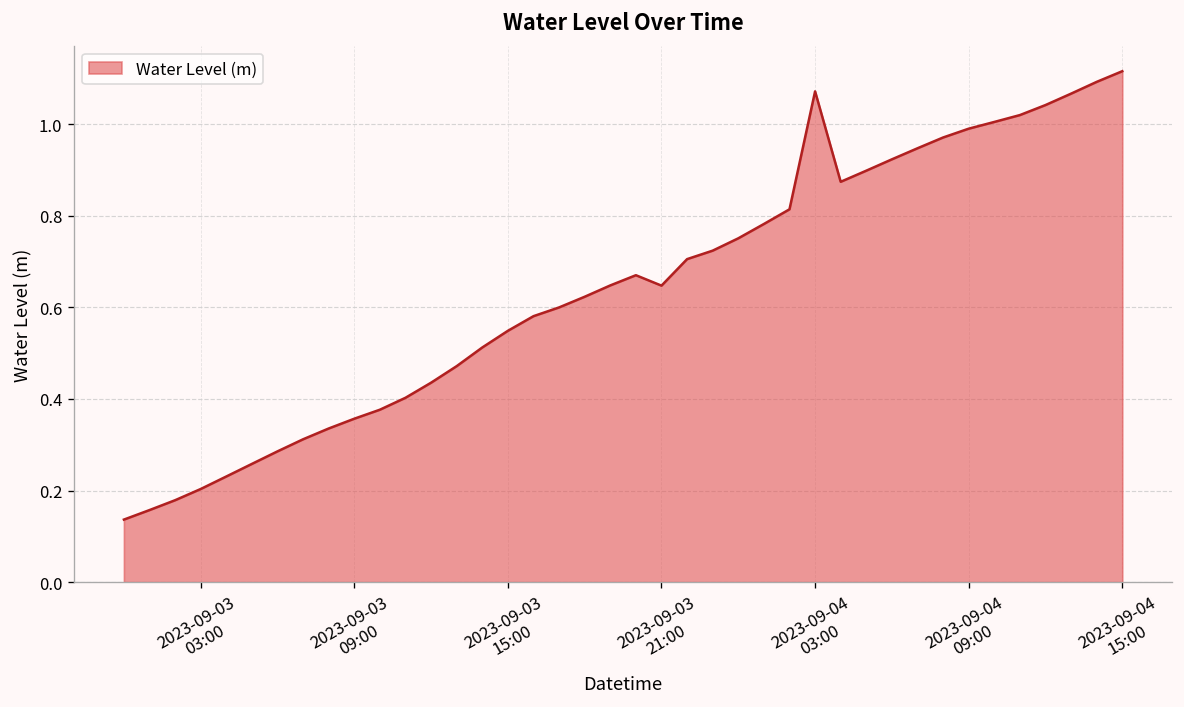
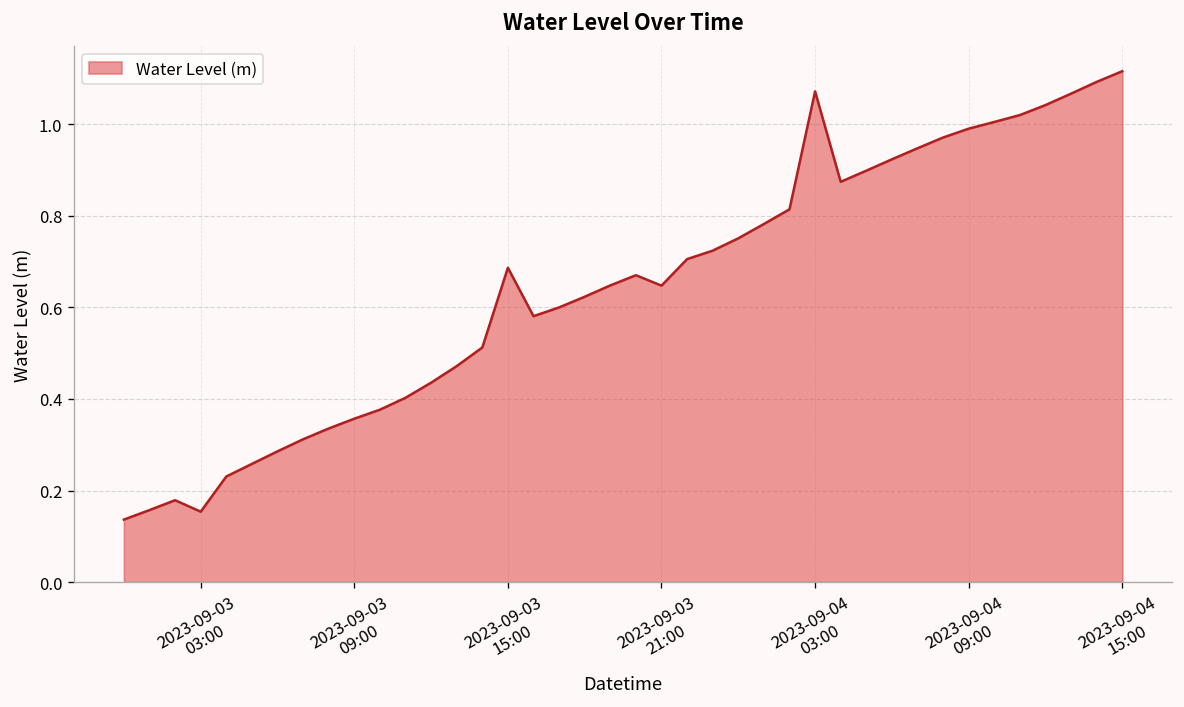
2023-09-03 03:00: 0.20 -> 0.15
2023-09-03 15:00: 0.55 -> 0.69
